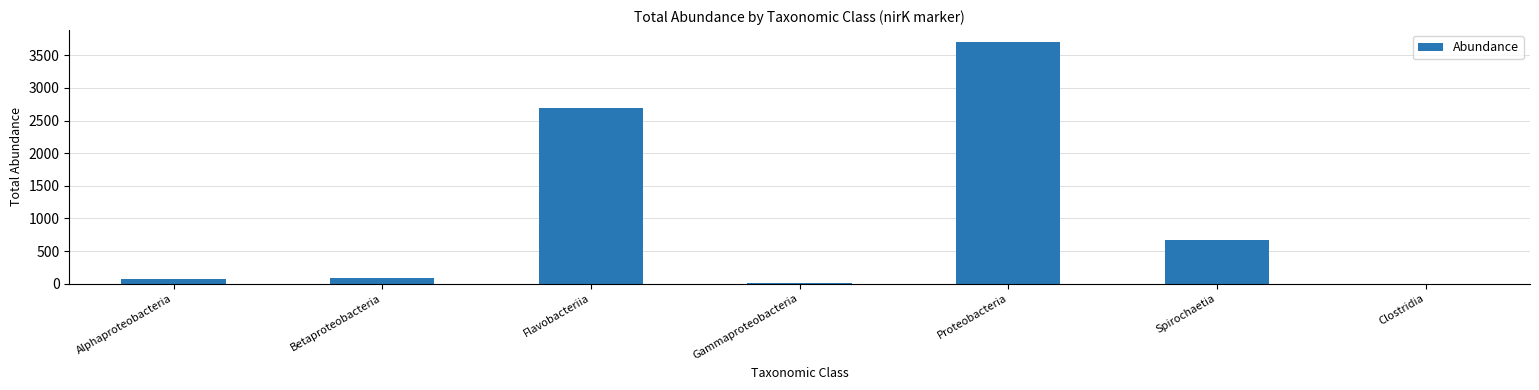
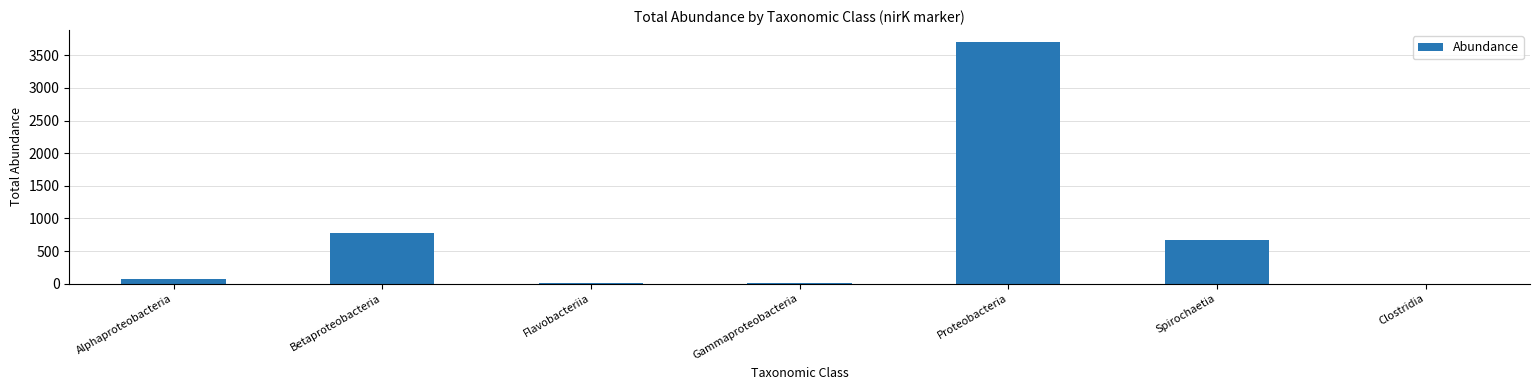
Betaproteobacteria: 100 -> 800
Flavobacteriia: 2700 -> 0
